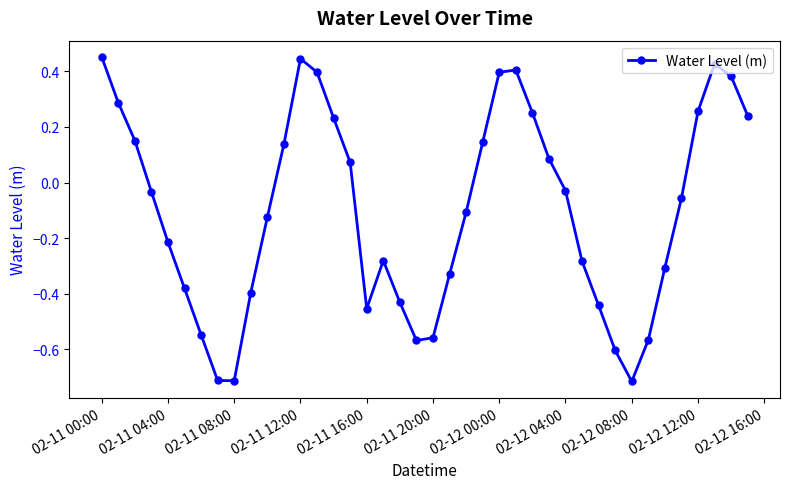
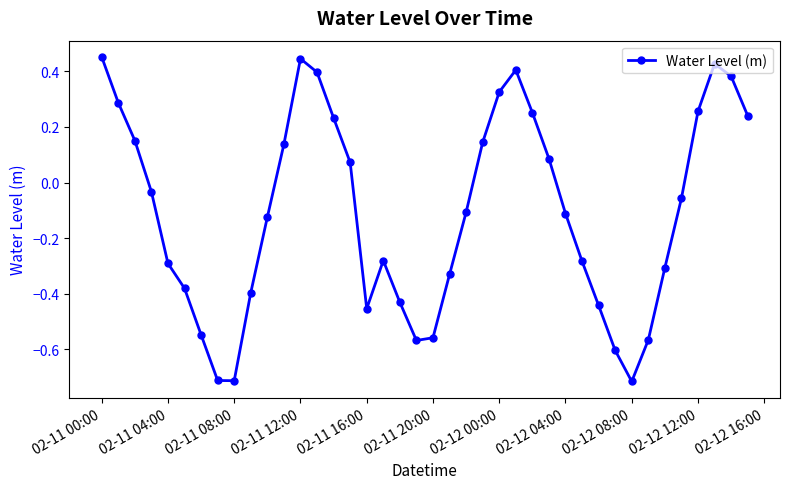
02-11 04:00: -0.21 -> -0.29
02-12 00:00: 0.40 -> 0.33
02-12 04:00: -0.03 -> -0.11
